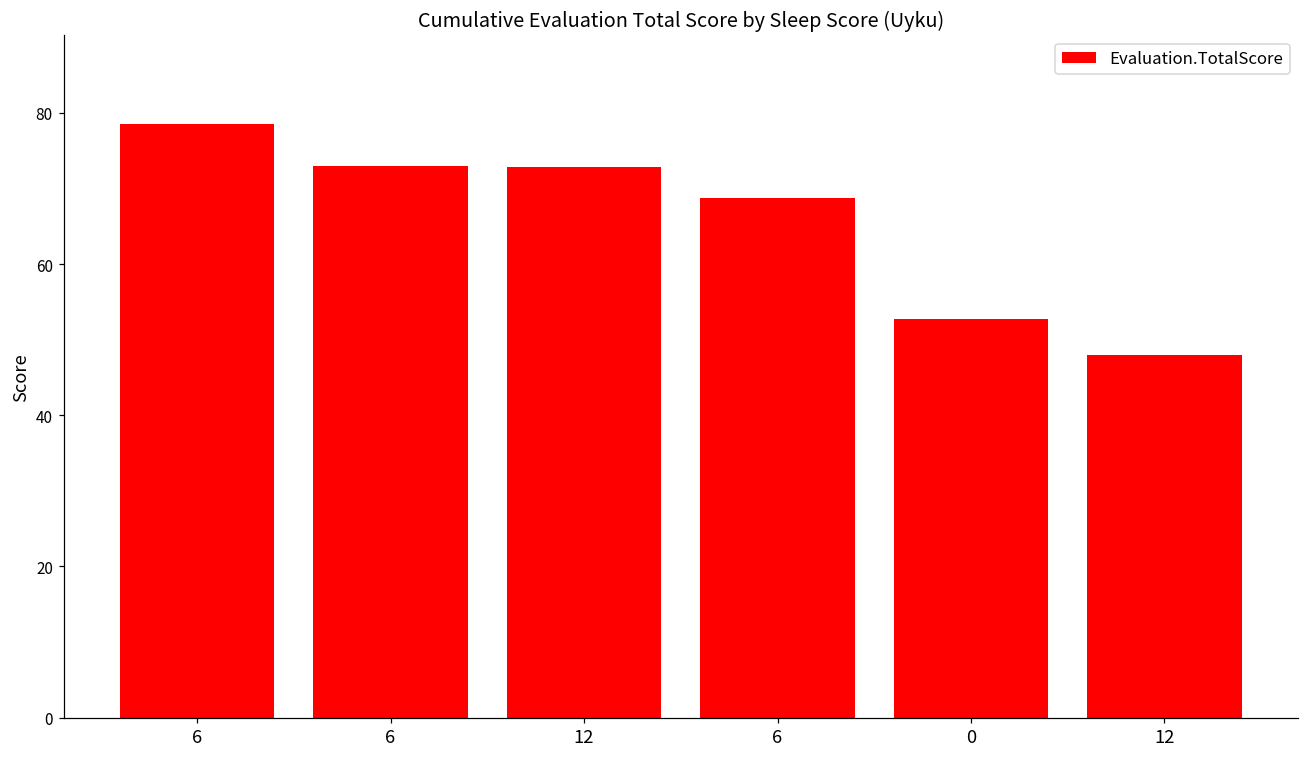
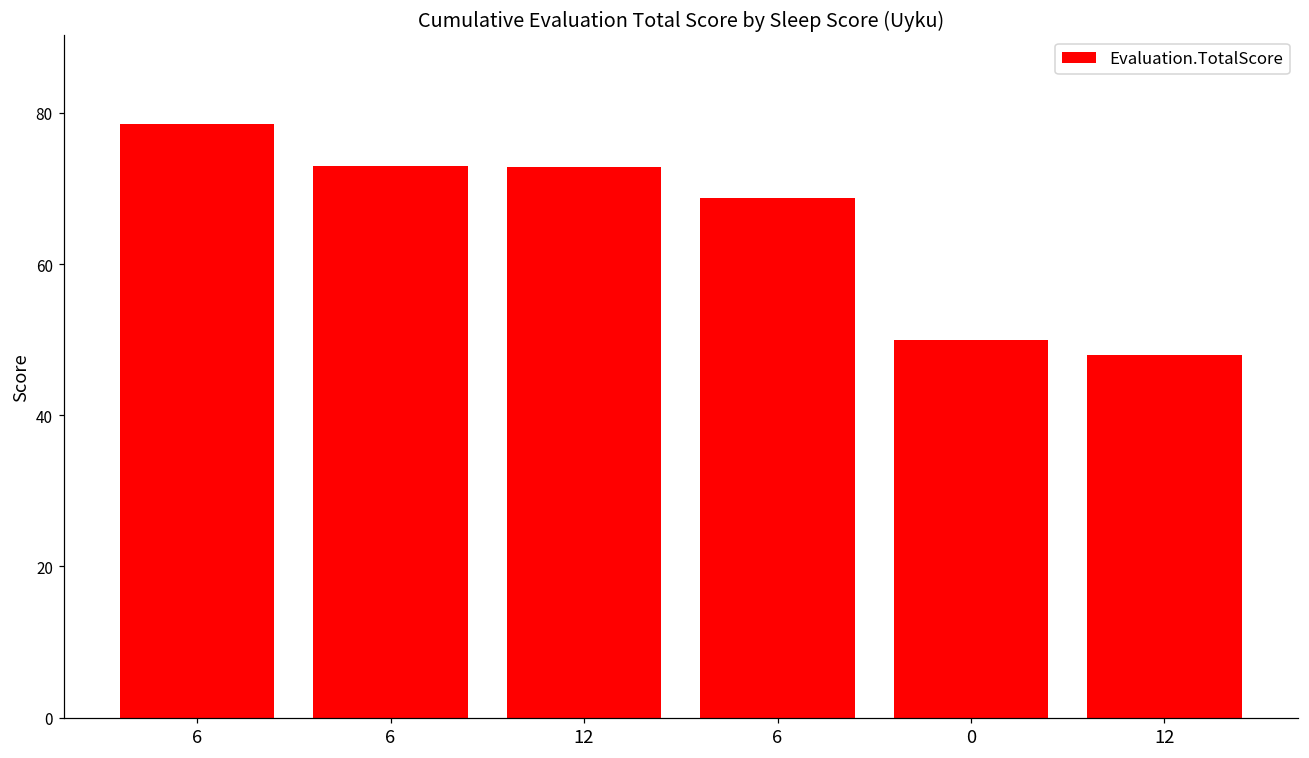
0: 53 -> 50
